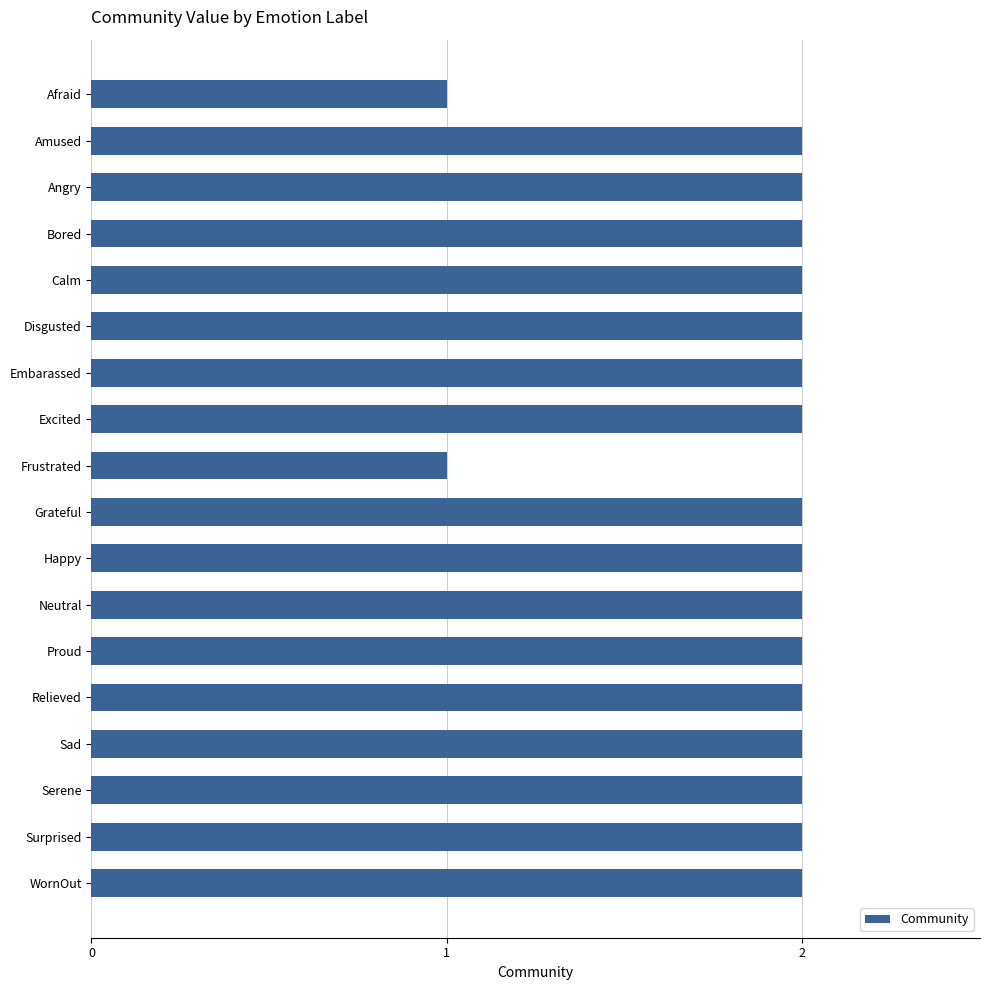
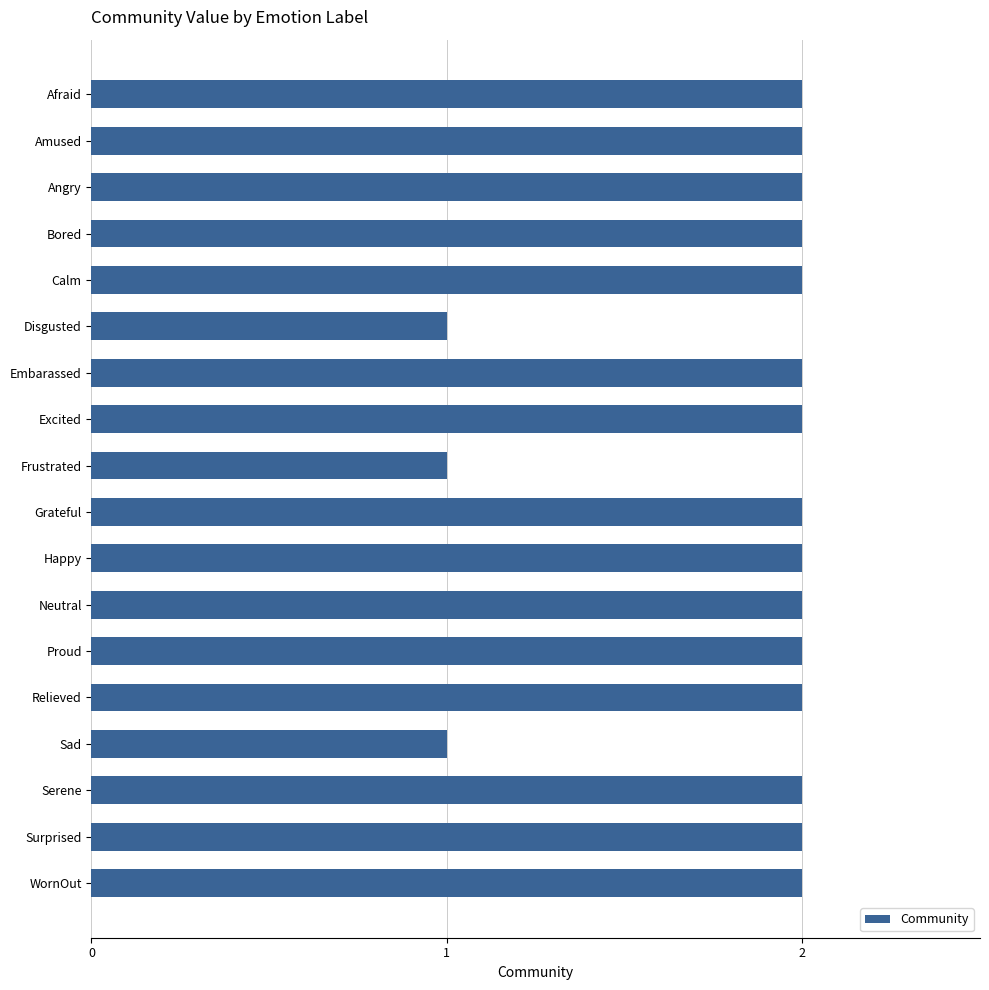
Afraid: 1 -> 2
Disgusted: 2 -> 1
Sad: 2 -> 1
